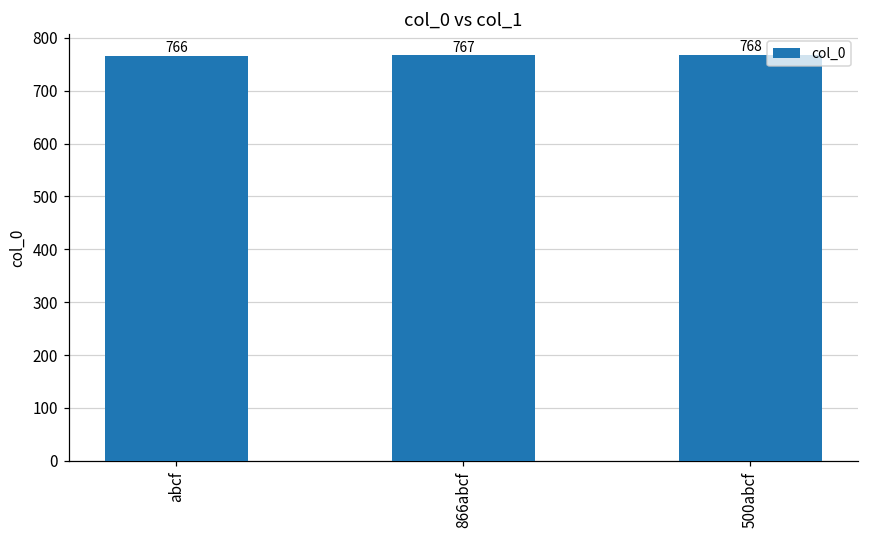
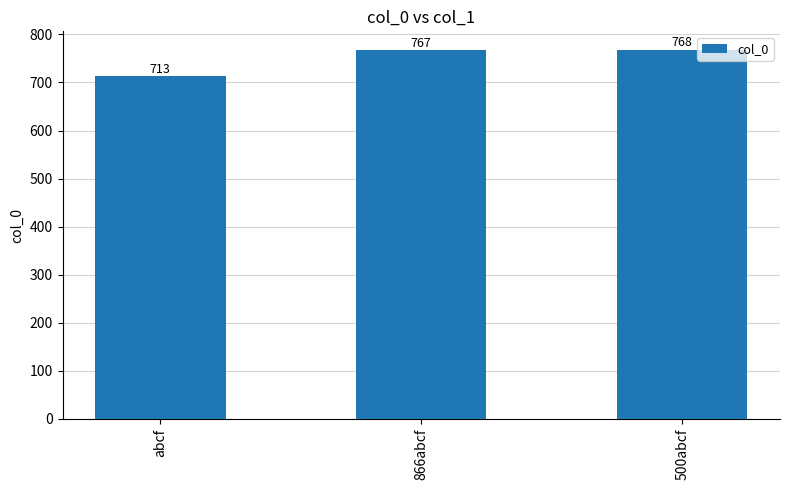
abcf: 766 -> 713
